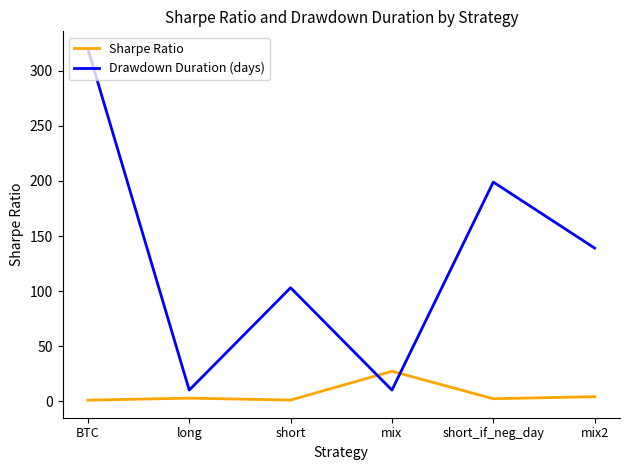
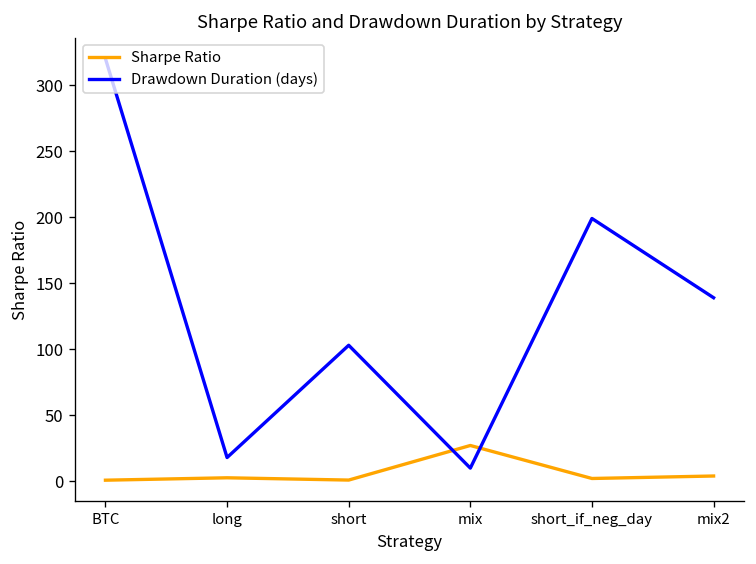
Drawdown Duration (days), long: 10 -> 18
